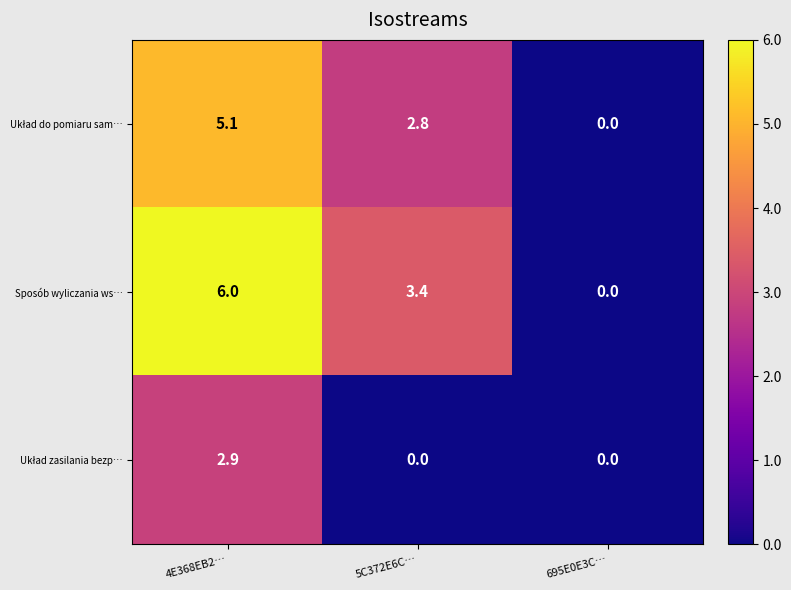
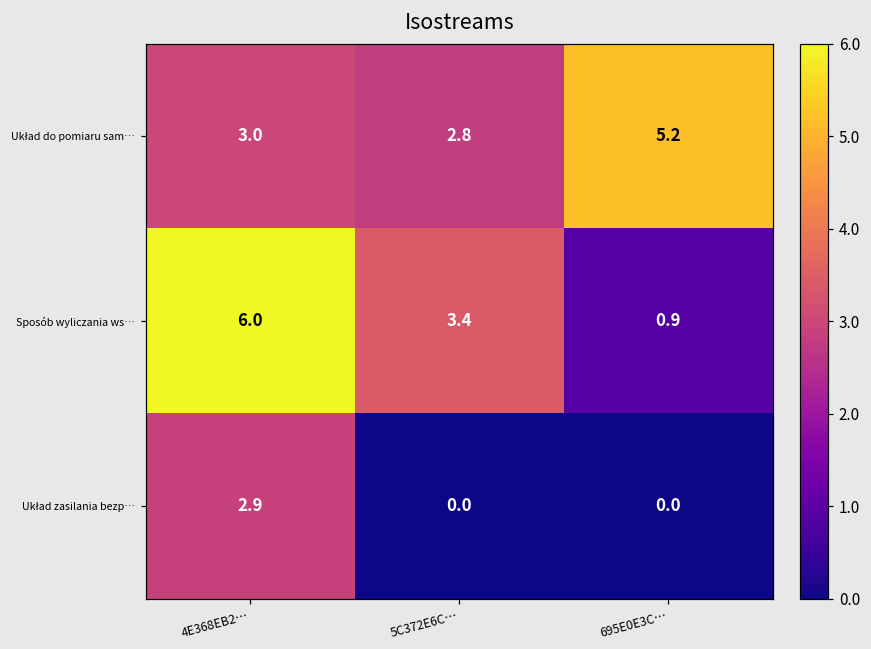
Układ do pomiaru sam…, 4E368EB2…: 5.1 -> 3.0
Układ do pomiaru sam…, 695E0E3C…: 0.0 -> 5.2
Sposób wyliczania ws…, 695E0E3C…: 0.0 -> 0.9
